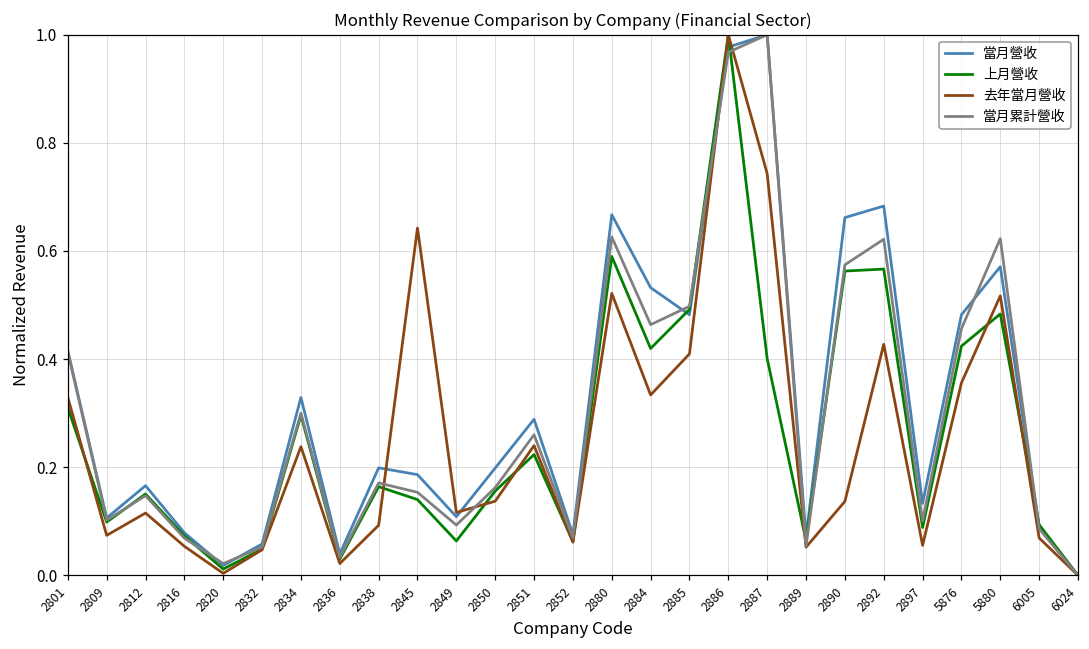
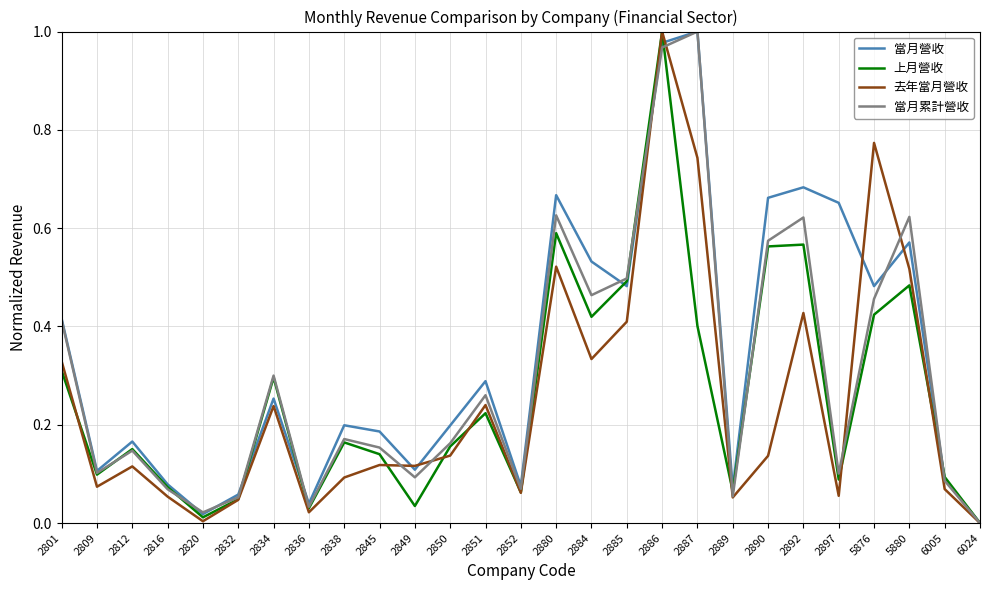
當月營收, 2834: 0.33 -> 0.25
去年當月營收, 2845: 0.64 -> 0.12
上月營收, 2849: 0.06 -> 0.03
當月營收, 2897: 0.13 -> 0.65
去年當月營收, 5876: 0.36 -> 0.77
